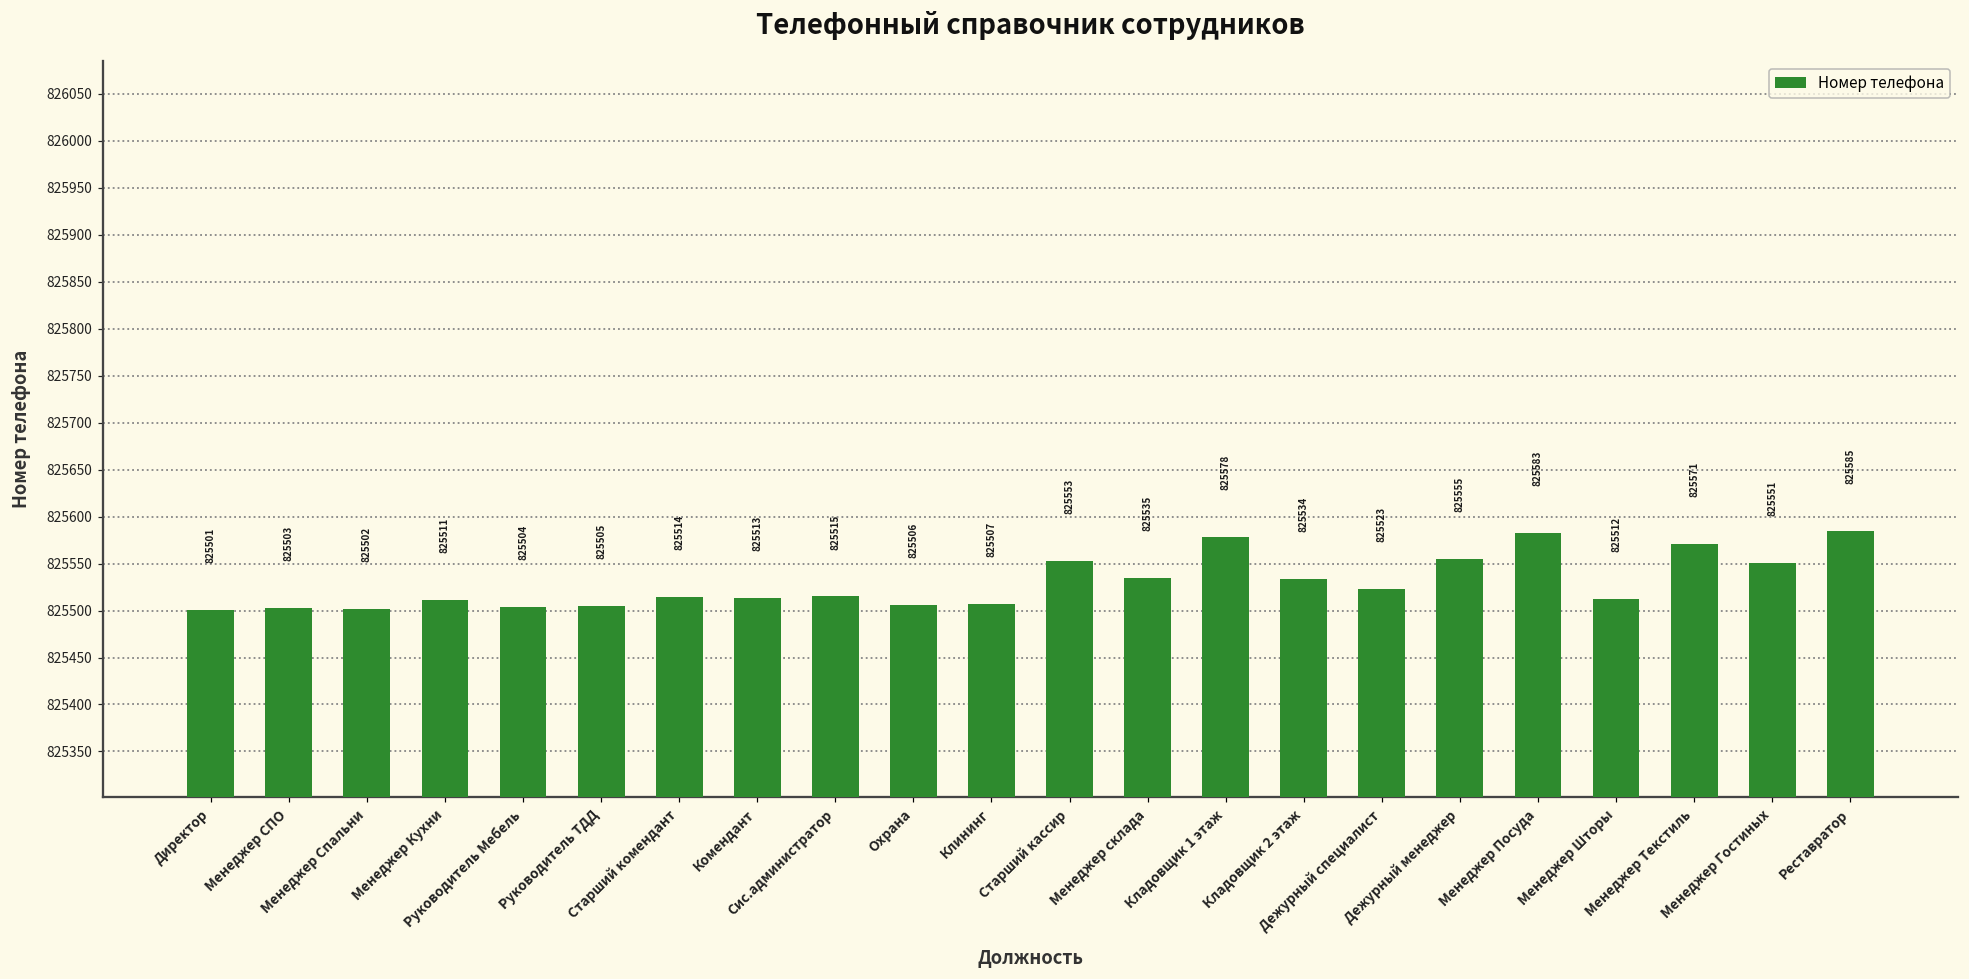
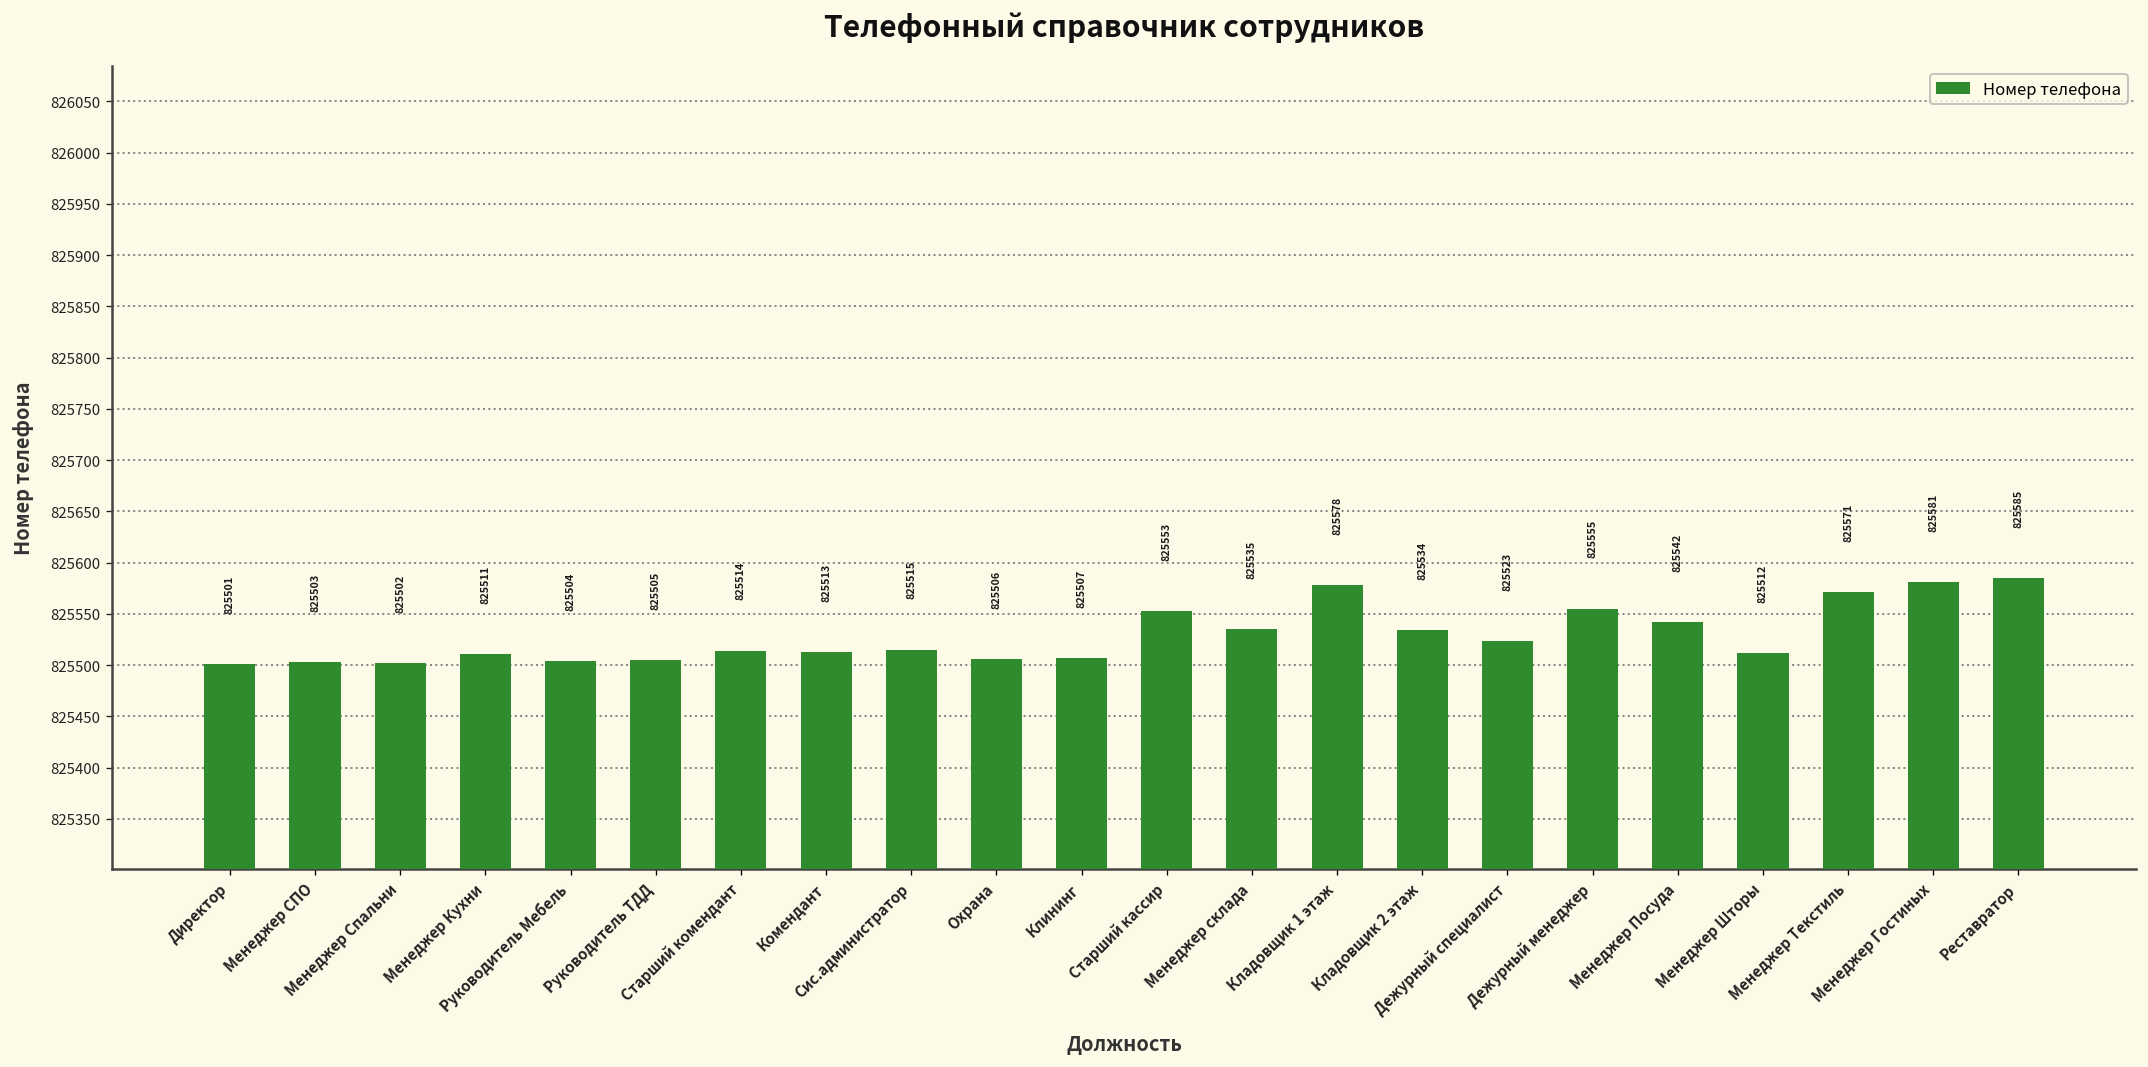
Менеджер Посуда: 825583 -> 825542
Менеджер Гостиных: 825551 -> 825581
